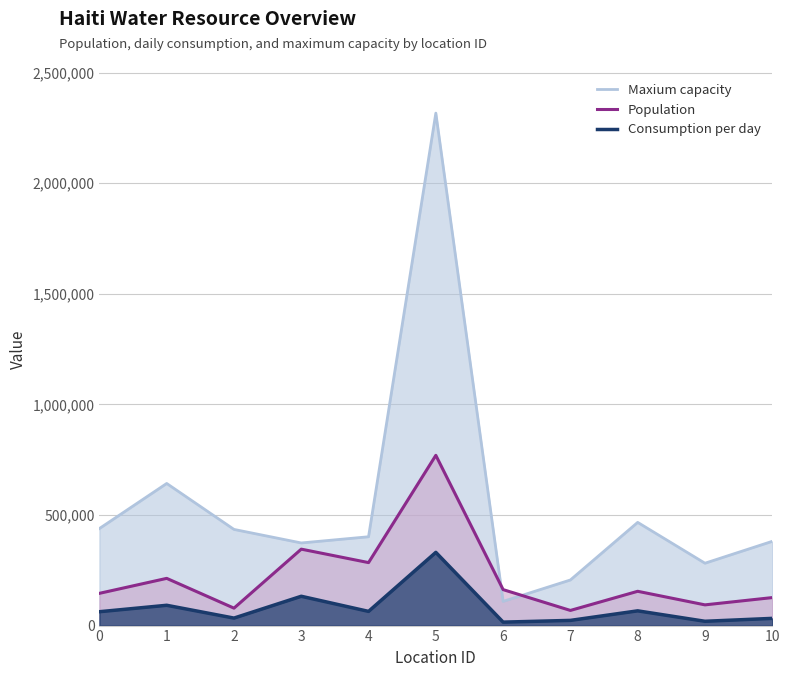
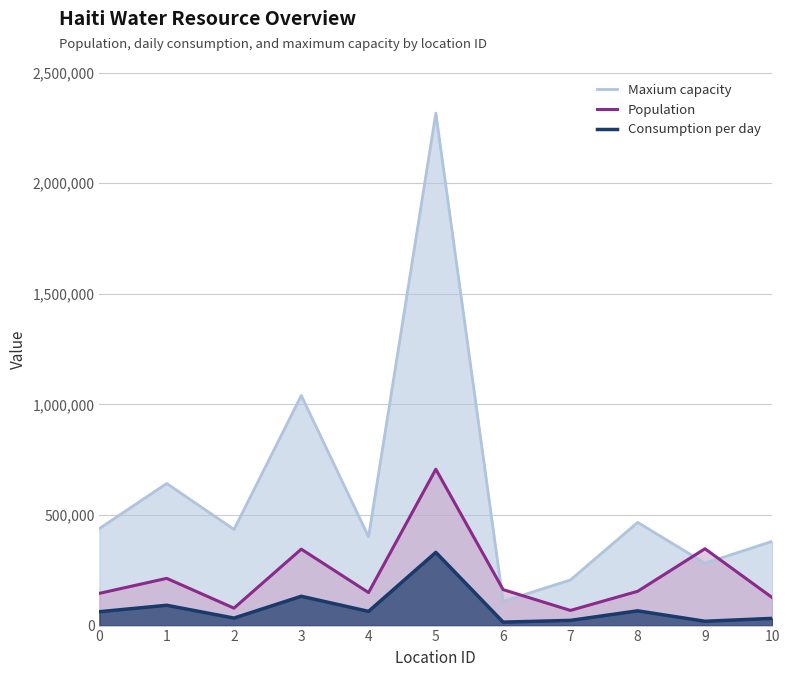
Maxium capacity, 3: 370,000 -> 1,040,000
Population, 4: 280,000 -> 150,000
Population, 5: 770,000 -> 710,000
Population, 9: 90,000 -> 350,000
